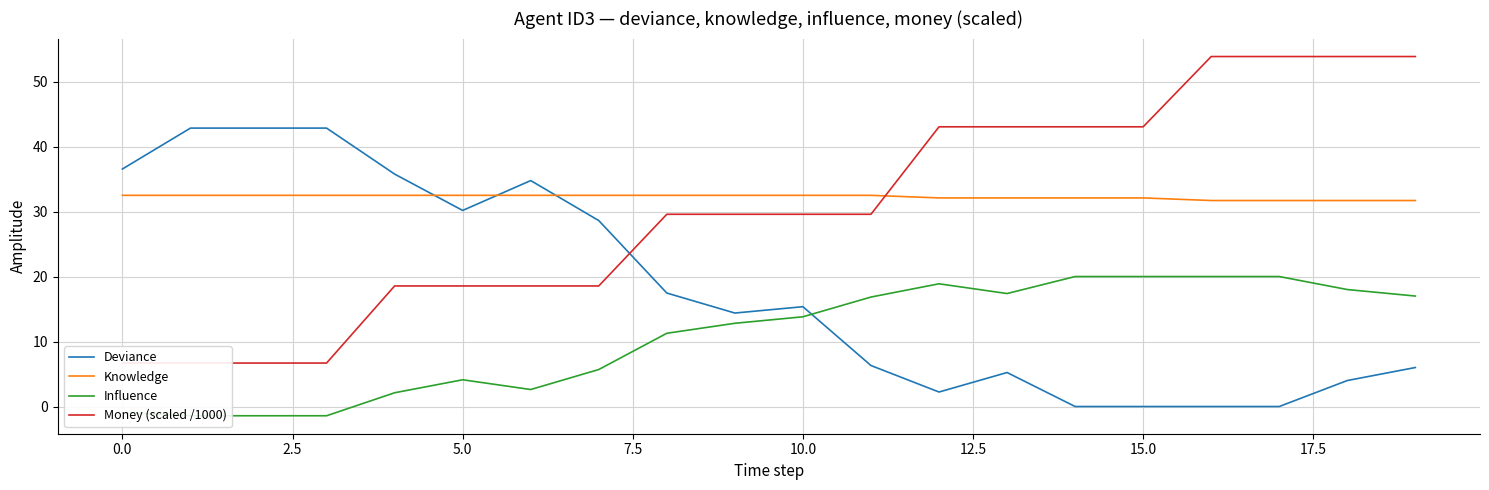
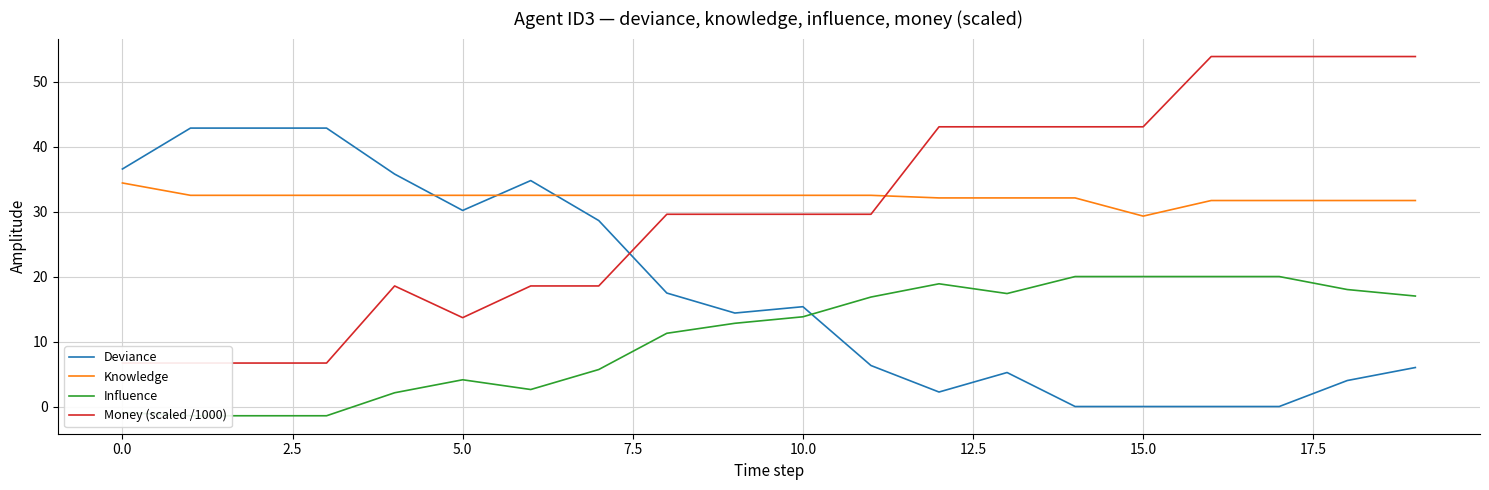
Knowledge, 0.0: 33 -> 34
Money (scaled /1000), 5.0: 19 -> 14
Knowledge, 15.0: 32 -> 29
